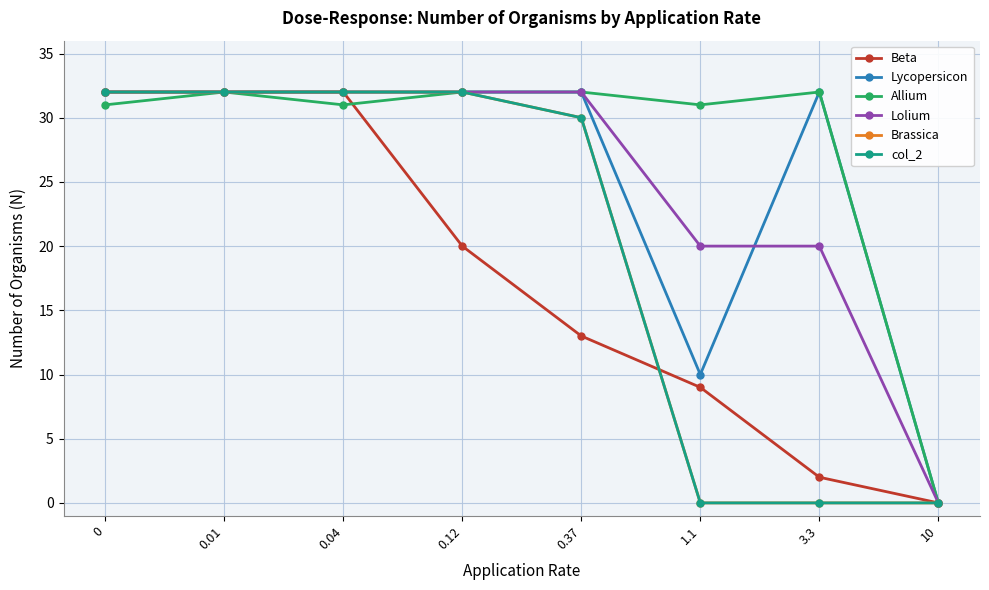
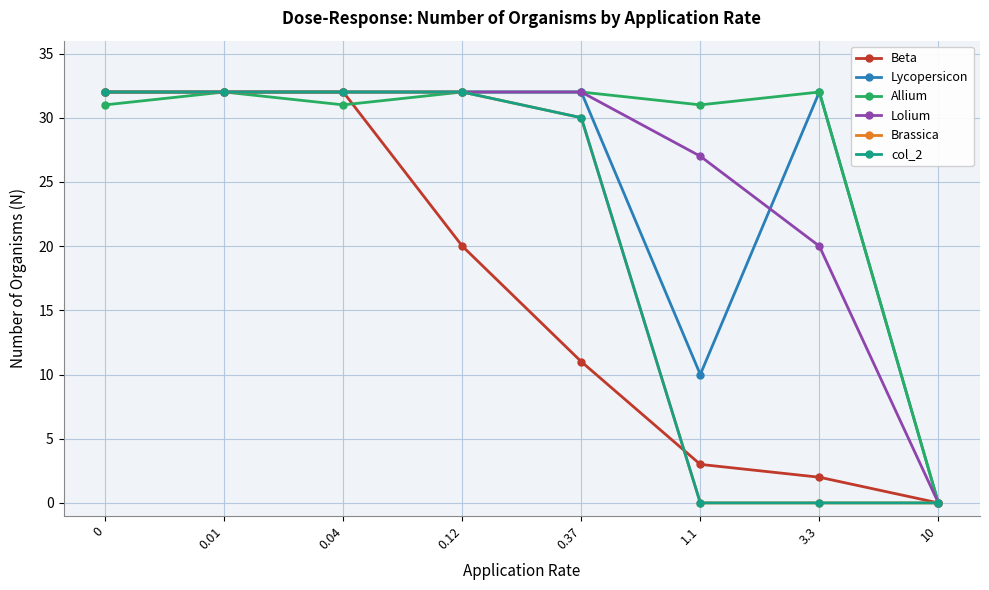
Beta, 0.37: 13 -> 11
Beta, 1.1: 9 -> 3
Lolium, 1.1: 20 -> 27
